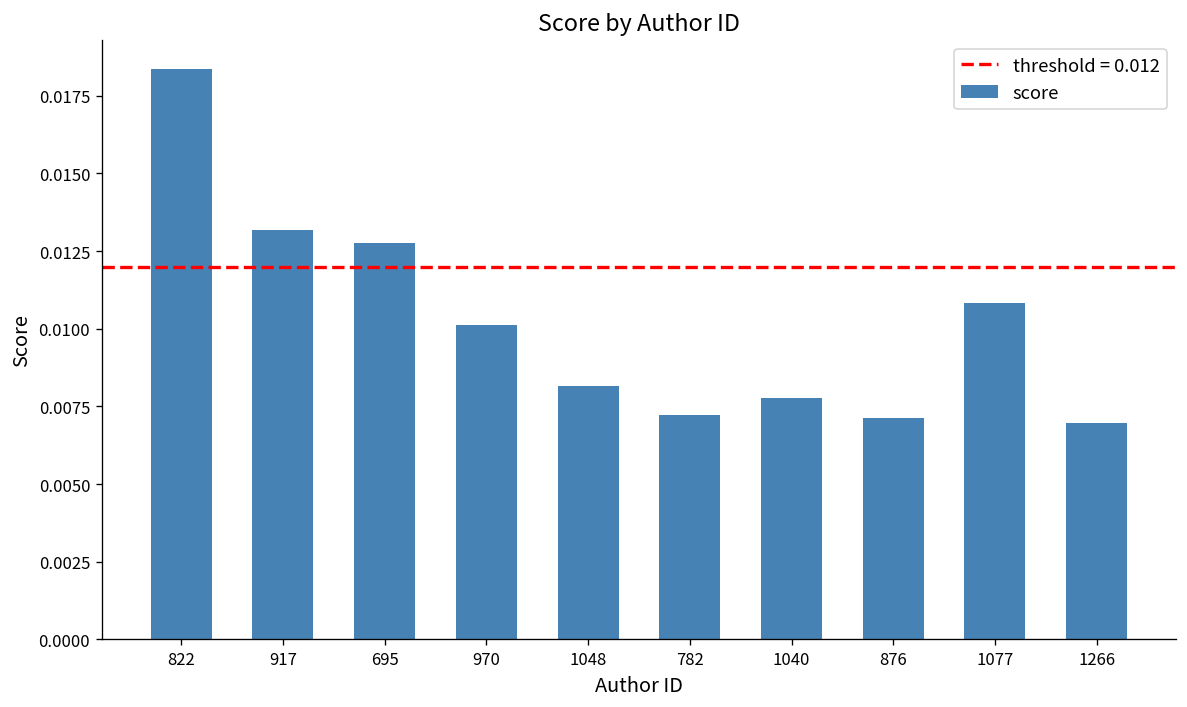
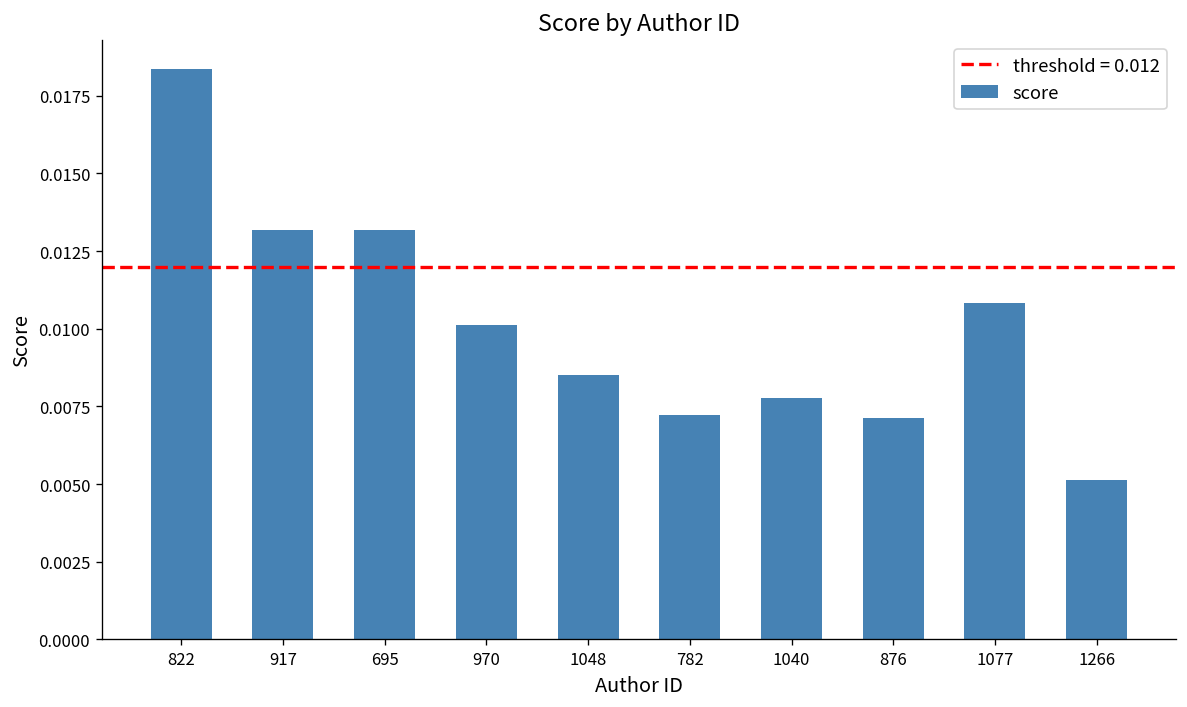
695: 0.0128 -> 0.0132
1048: 0.0082 -> 0.0085
1266: 0.0070 -> 0.0051
